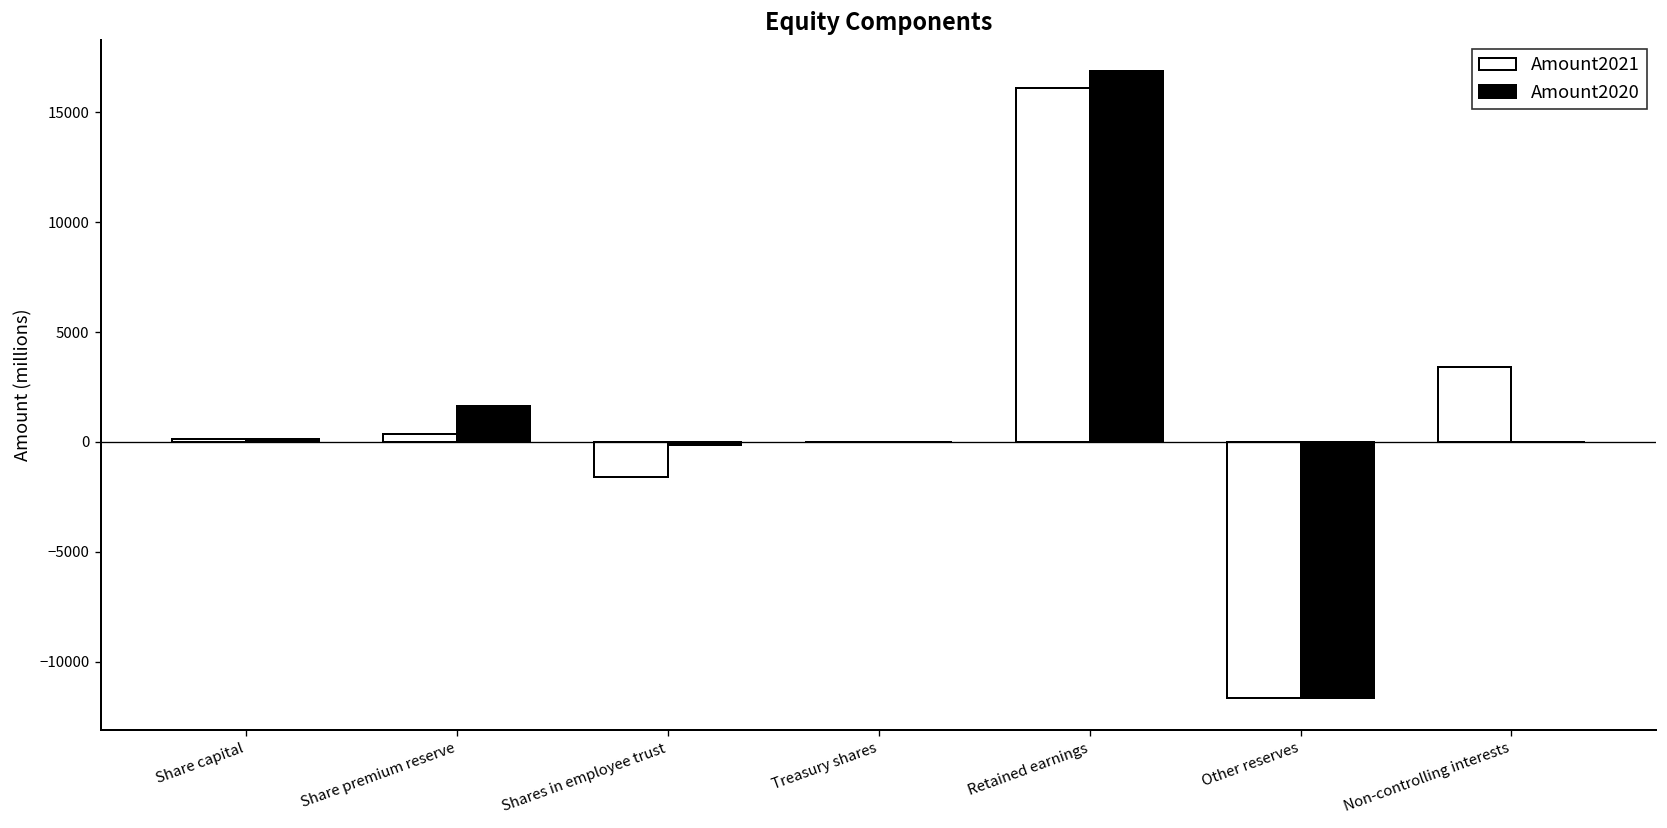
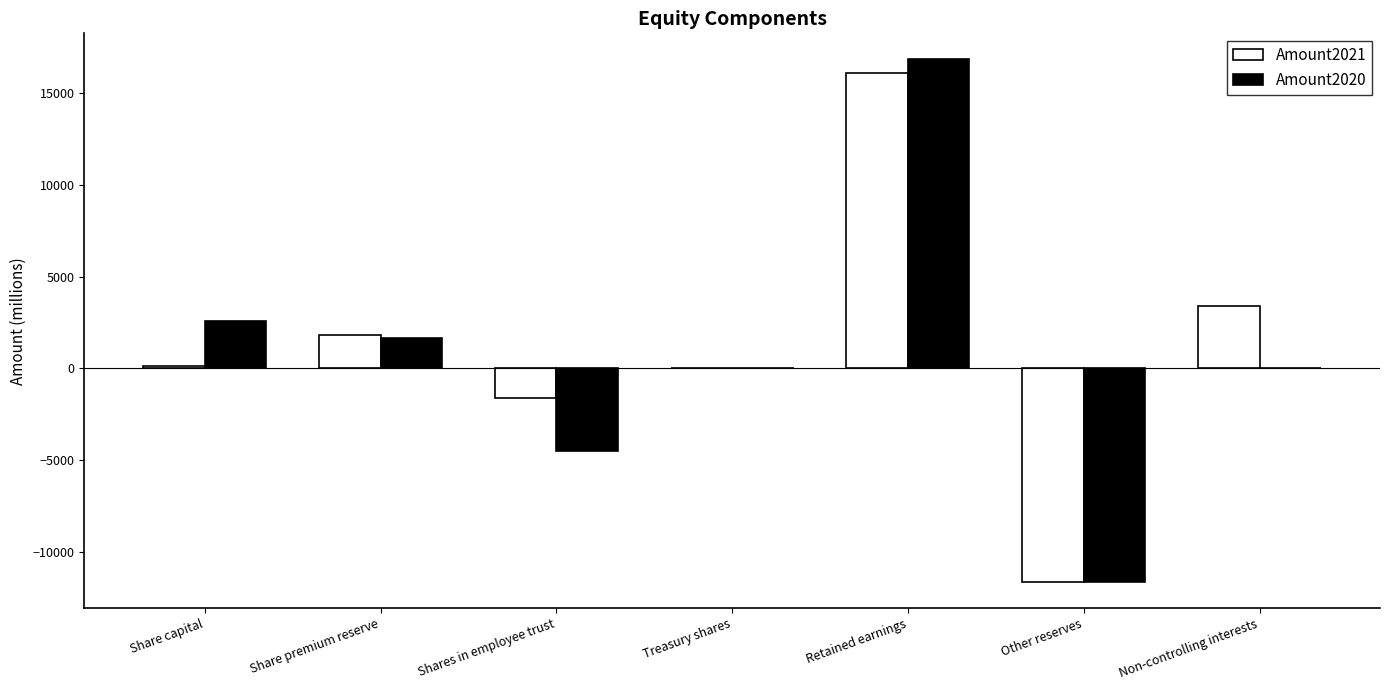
Amount2020, Share capital: 100 -> 2600
Amount2021, Share premium reserve: 400 -> 1800
Amount2020, Shares in employee trust: -100 -> -4500
